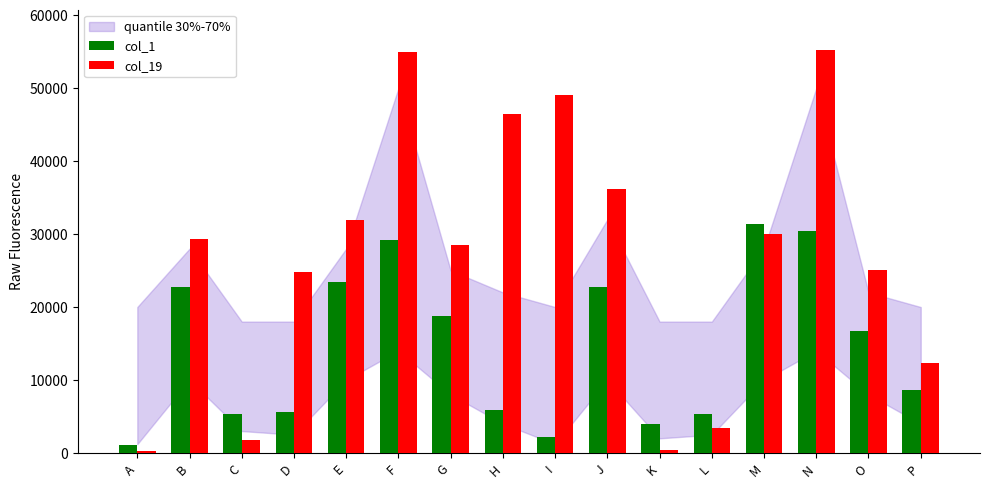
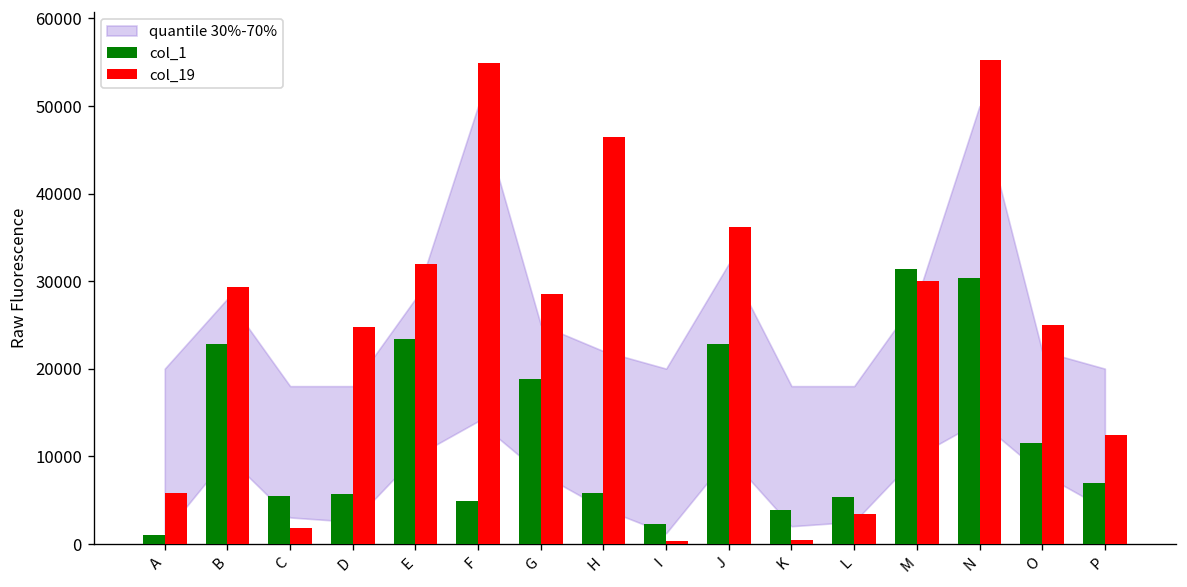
col_19, A: 0 -> 6000
col_1, F: 29000 -> 5000
col_19, I: 49000 -> 0
col_1, O: 17000 -> 12000
col_1, P: 9000 -> 7000
